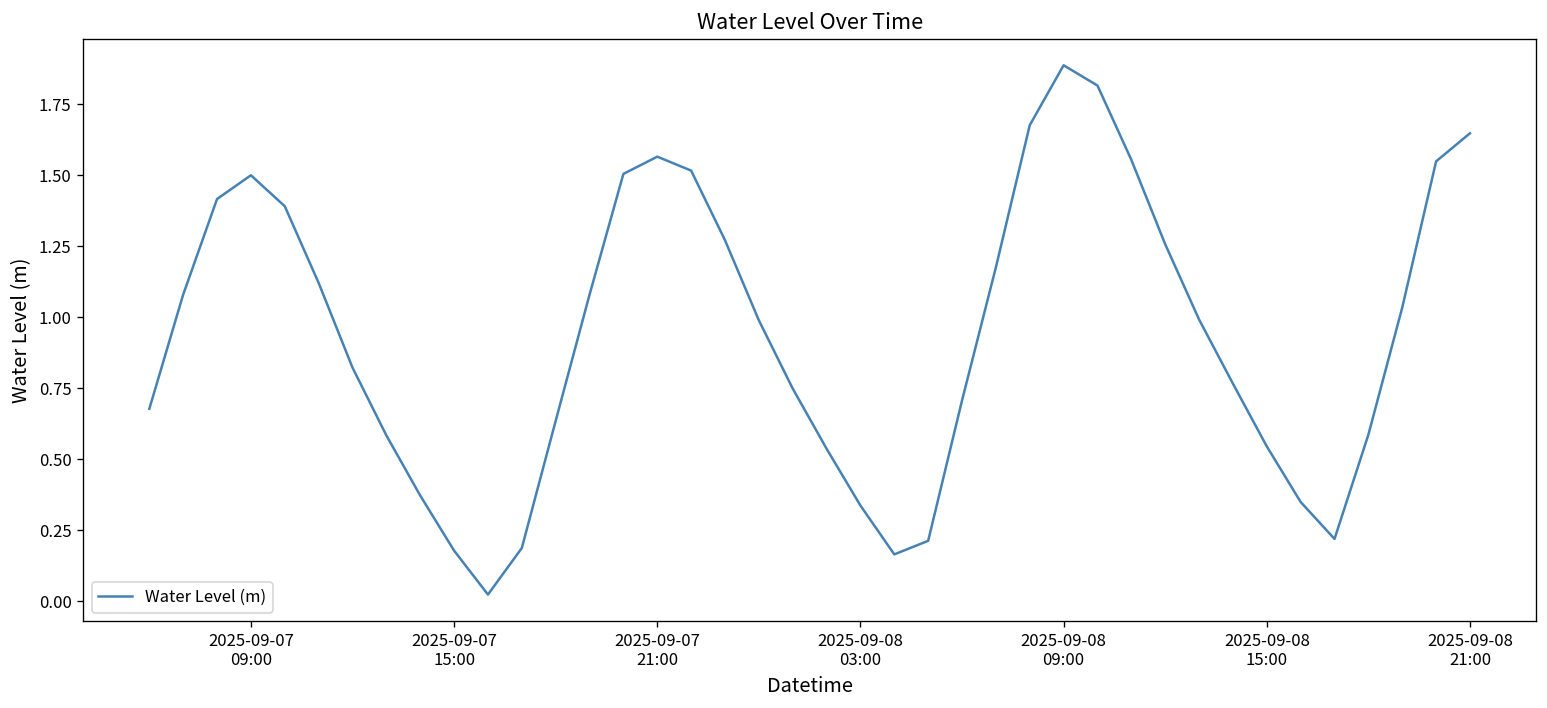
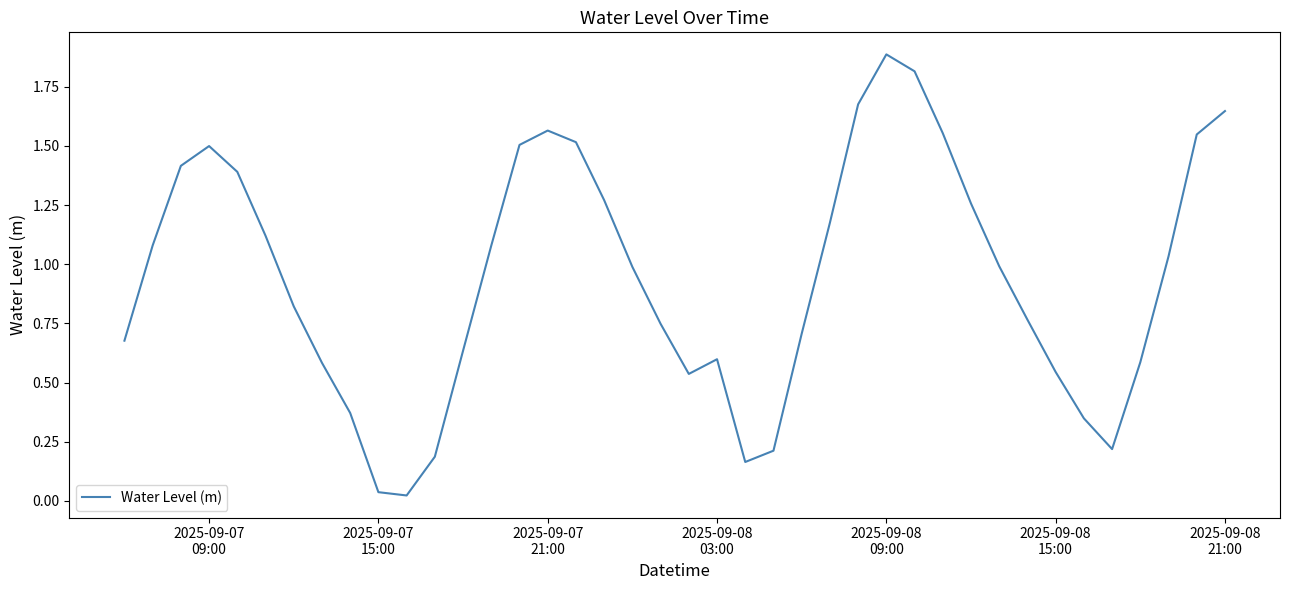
2025-09-07 15:00: 0.18 -> 0.04
2025-09-08 03:00: 0.34 -> 0.60
